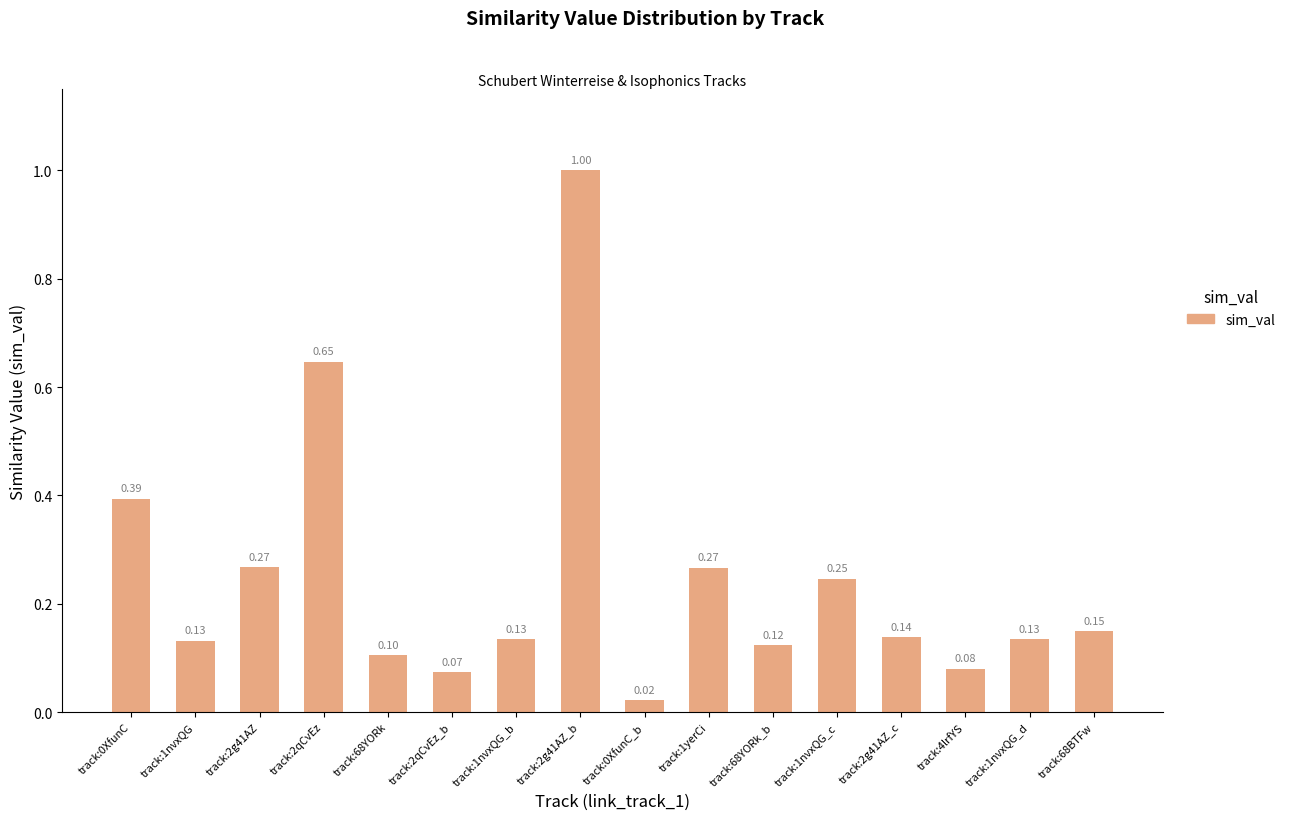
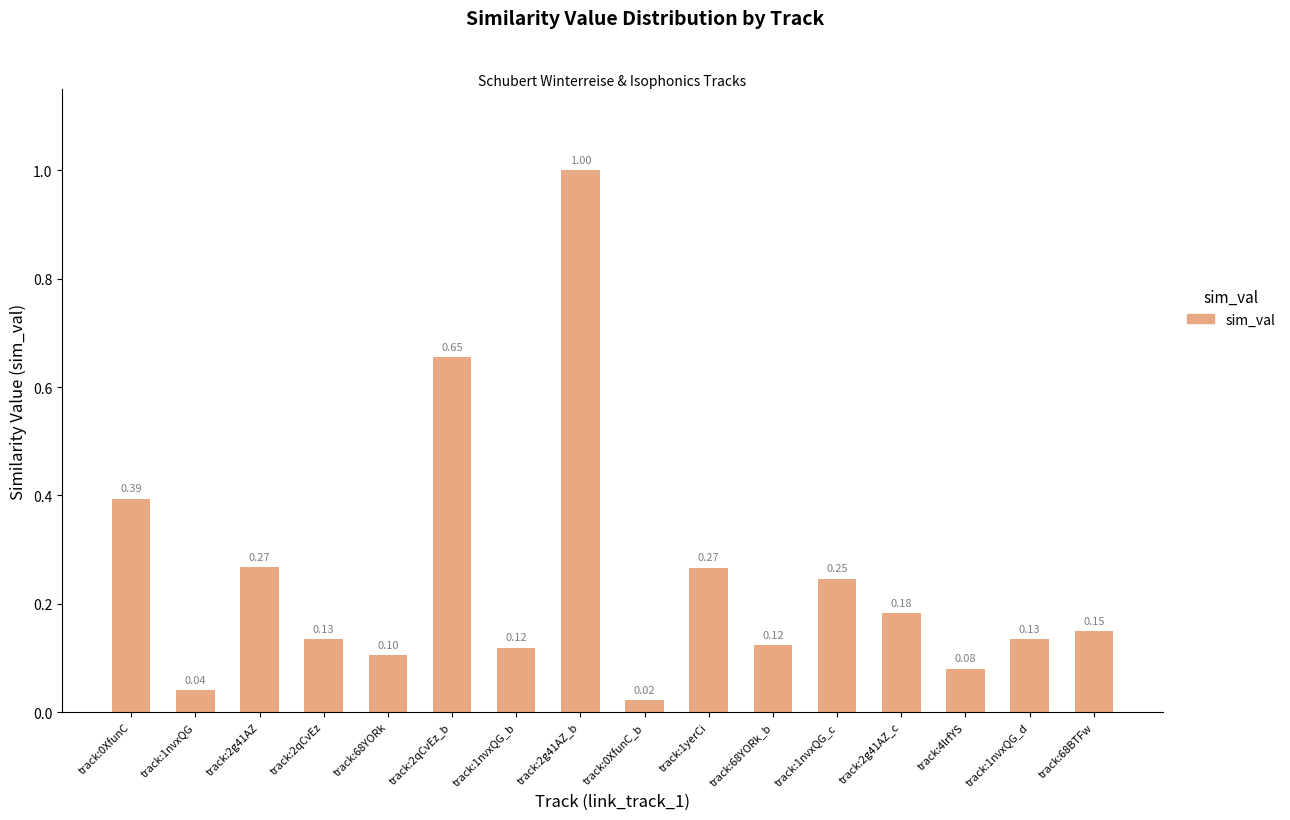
track:1nvxQG: 0.13 -> 0.04
track:2qCvEz: 0.65 -> 0.13
track:2qCvEz_b: 0.07 -> 0.65
track:1nvxQG_b: 0.13 -> 0.12
track:2g41AZ_c: 0.14 -> 0.18
